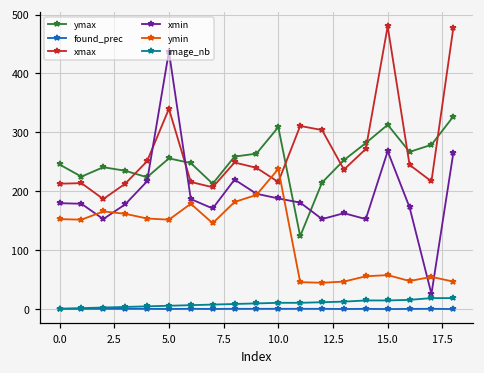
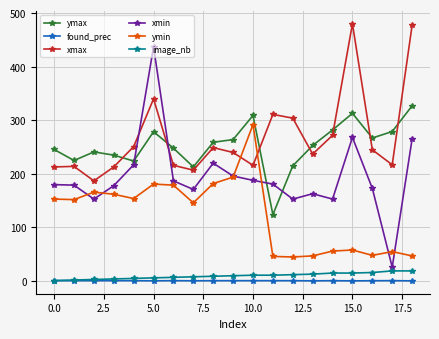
ymax, 5.0: 260 -> 280
ymin, 5.0: 150 -> 180
ymin, 10.0: 240 -> 290
